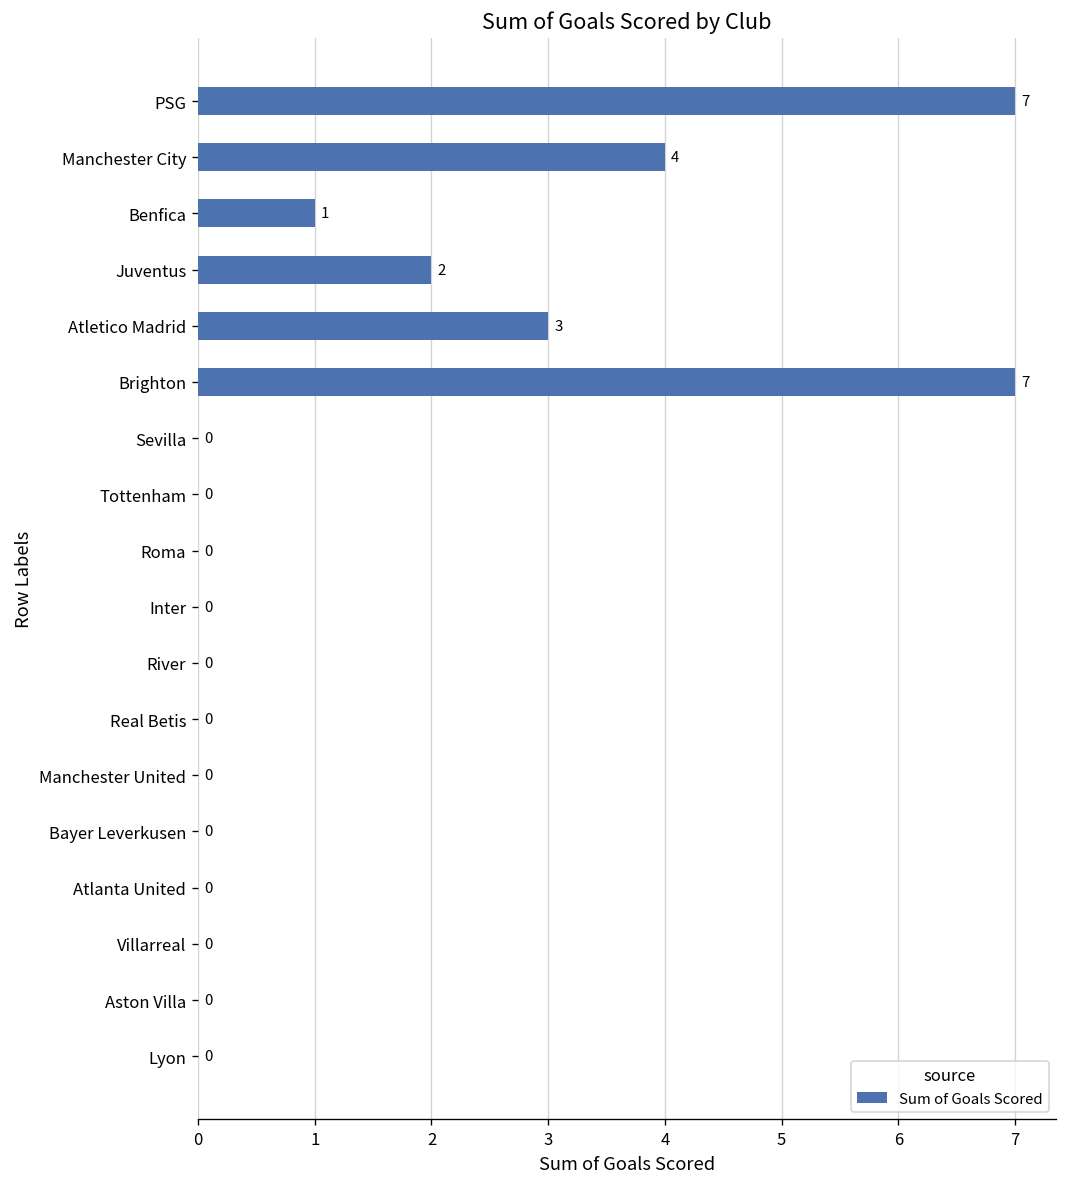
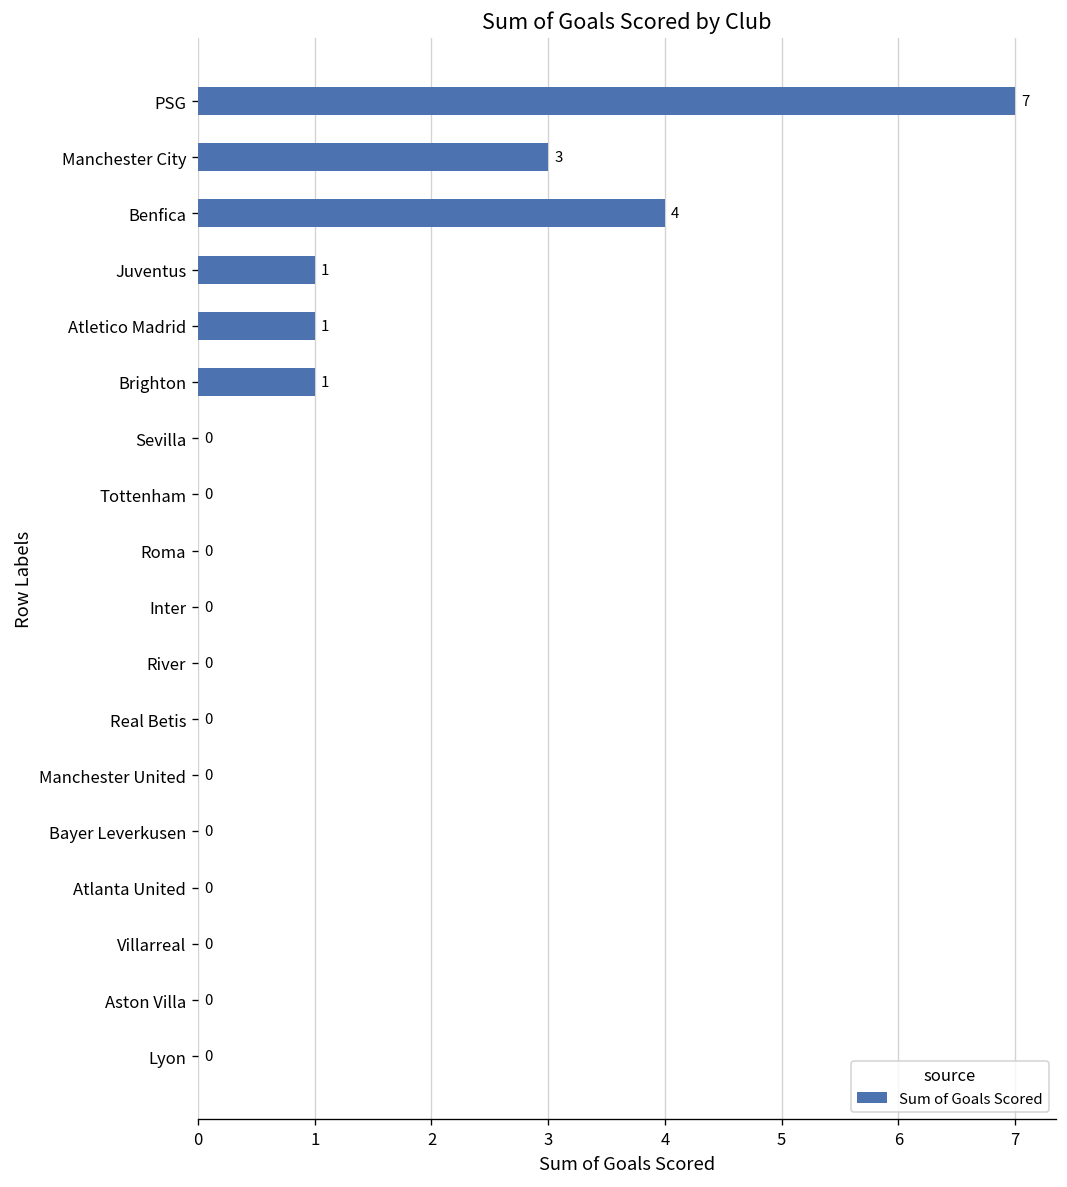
Manchester City: 4 -> 3
Benfica: 1 -> 4
Juventus: 2 -> 1
Atletico Madrid: 3 -> 1
Brighton: 7 -> 1
